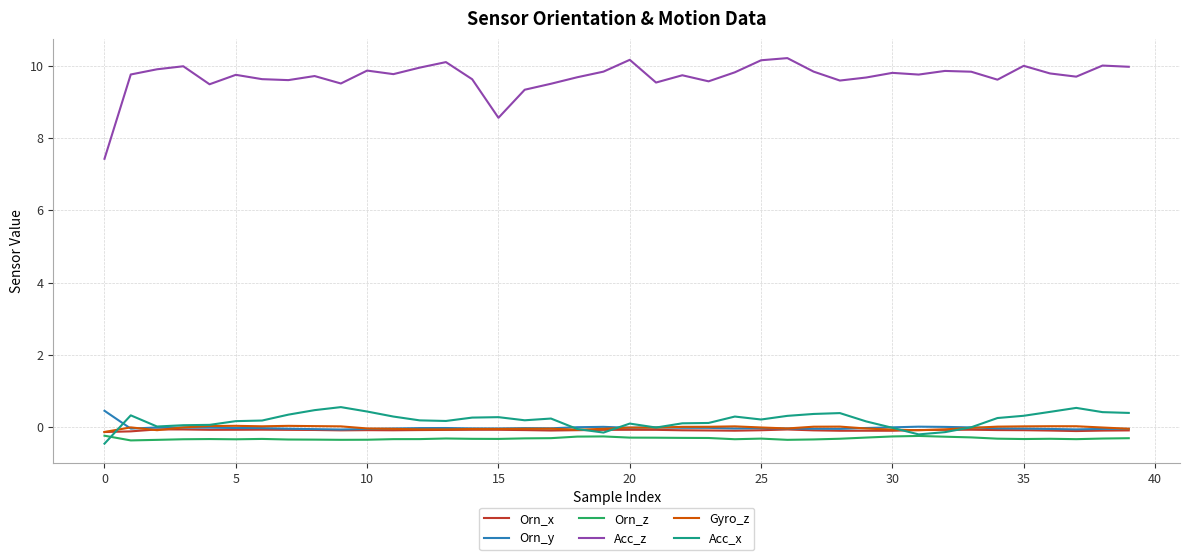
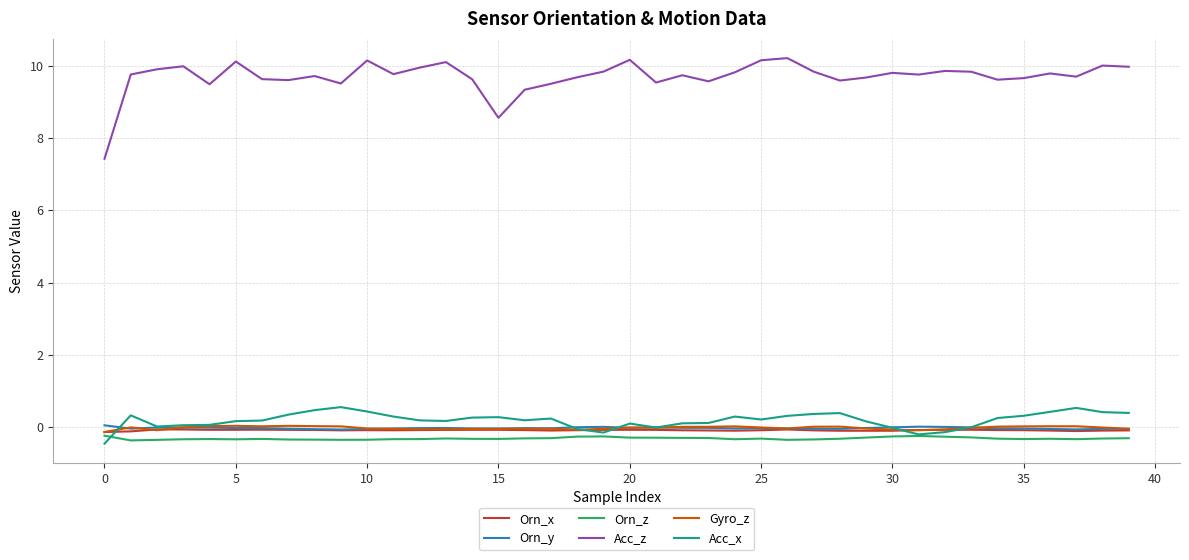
Orn_y, 0: 0.5 -> 0.1
Acc_z, 5: 9.7 -> 10.1
Acc_z, 10: 9.9 -> 10.1
Acc_z, 35: 10.0 -> 9.7
